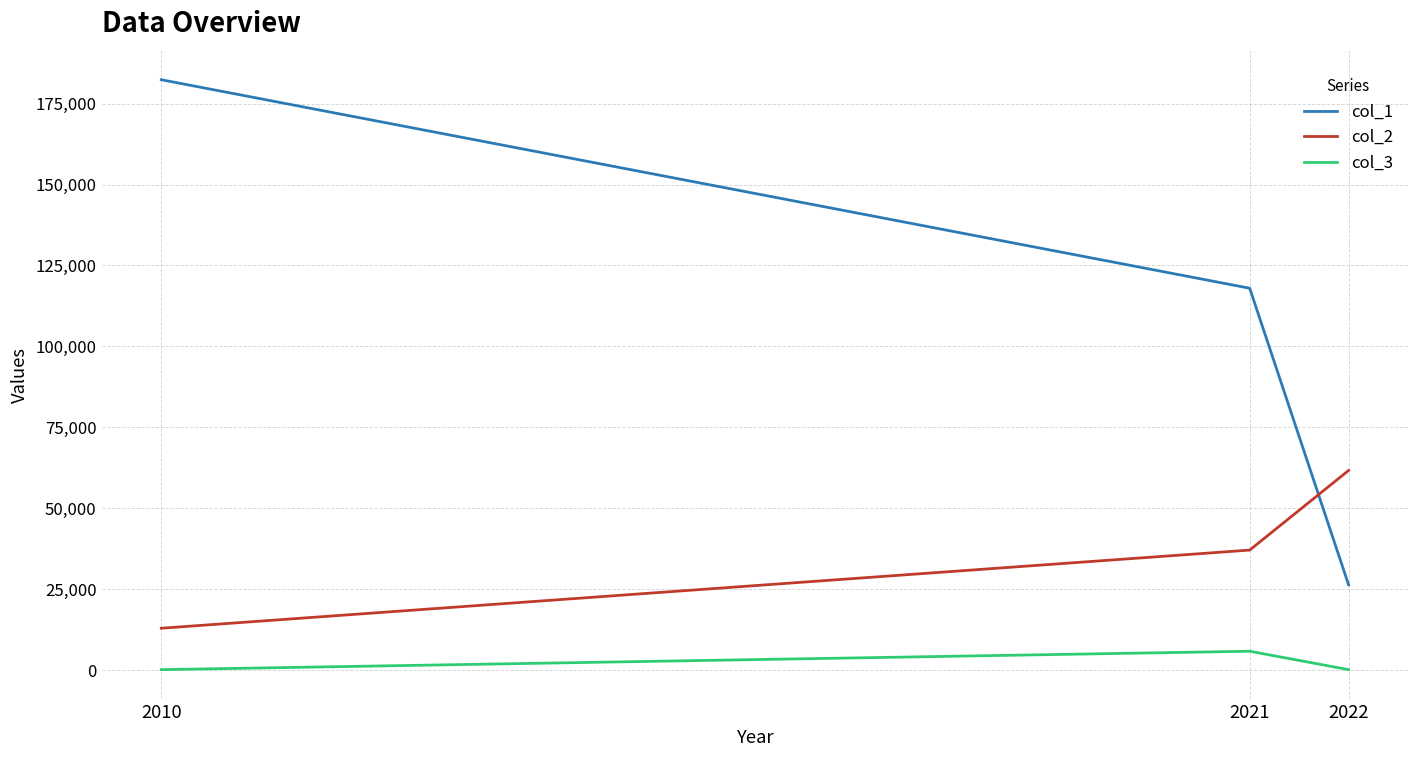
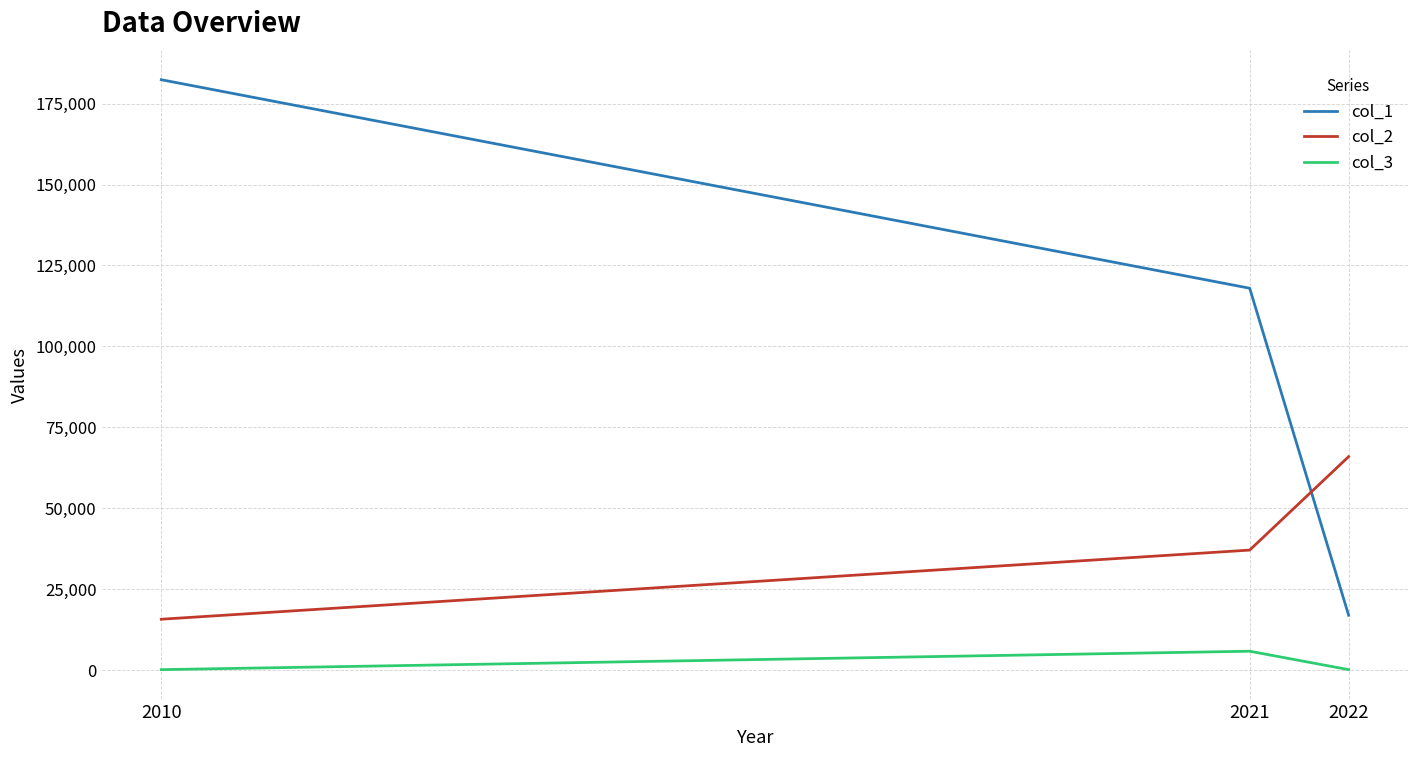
col_2, 2010: 13,000 -> 16,000
col_1, 2022: 26,000 -> 17,000
col_2, 2022: 62,000 -> 66,000
